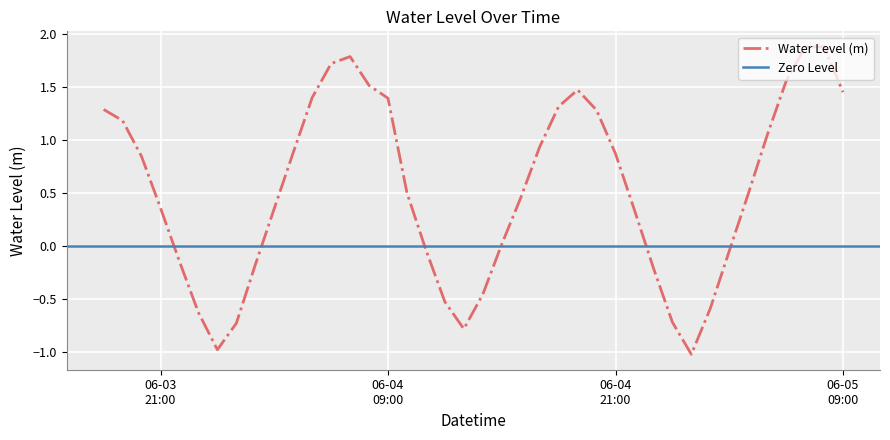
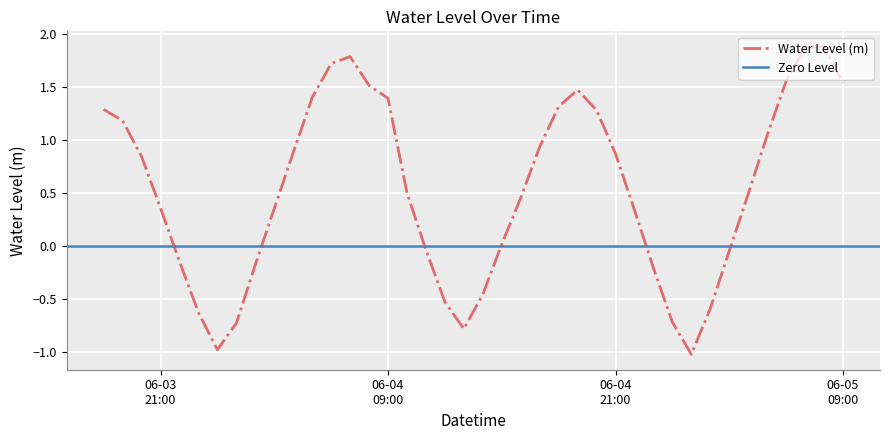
06-05 09:00: 1.45 -> 1.54
